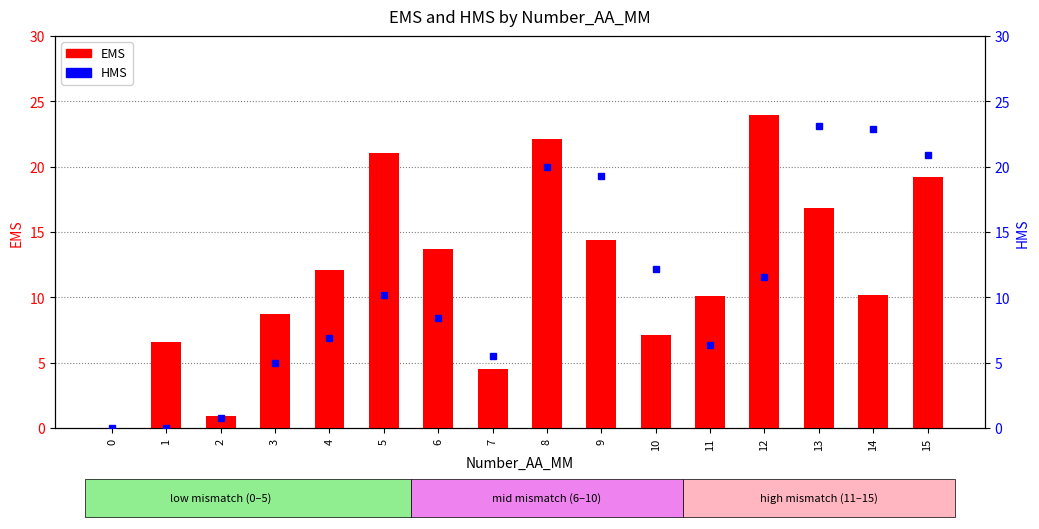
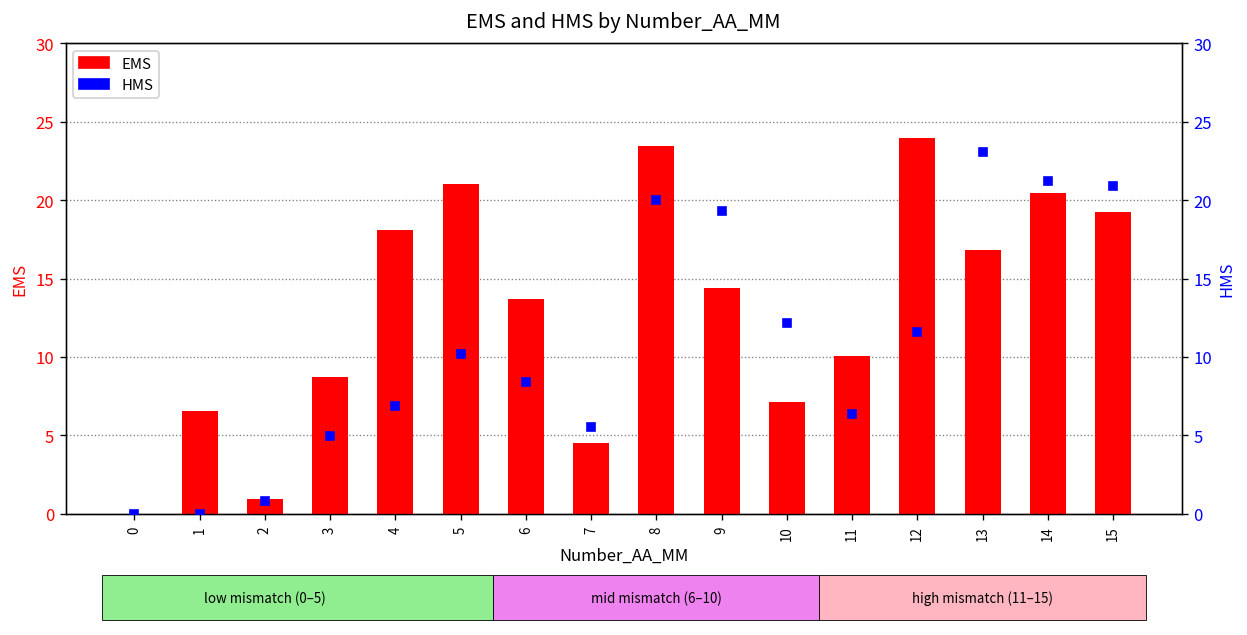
EMS, 4: 12.1 -> 18.1
EMS, 8: 22.1 -> 23.4
EMS, 14: 10.2 -> 20.4
HMS, 14: 22.9 -> 21.2
